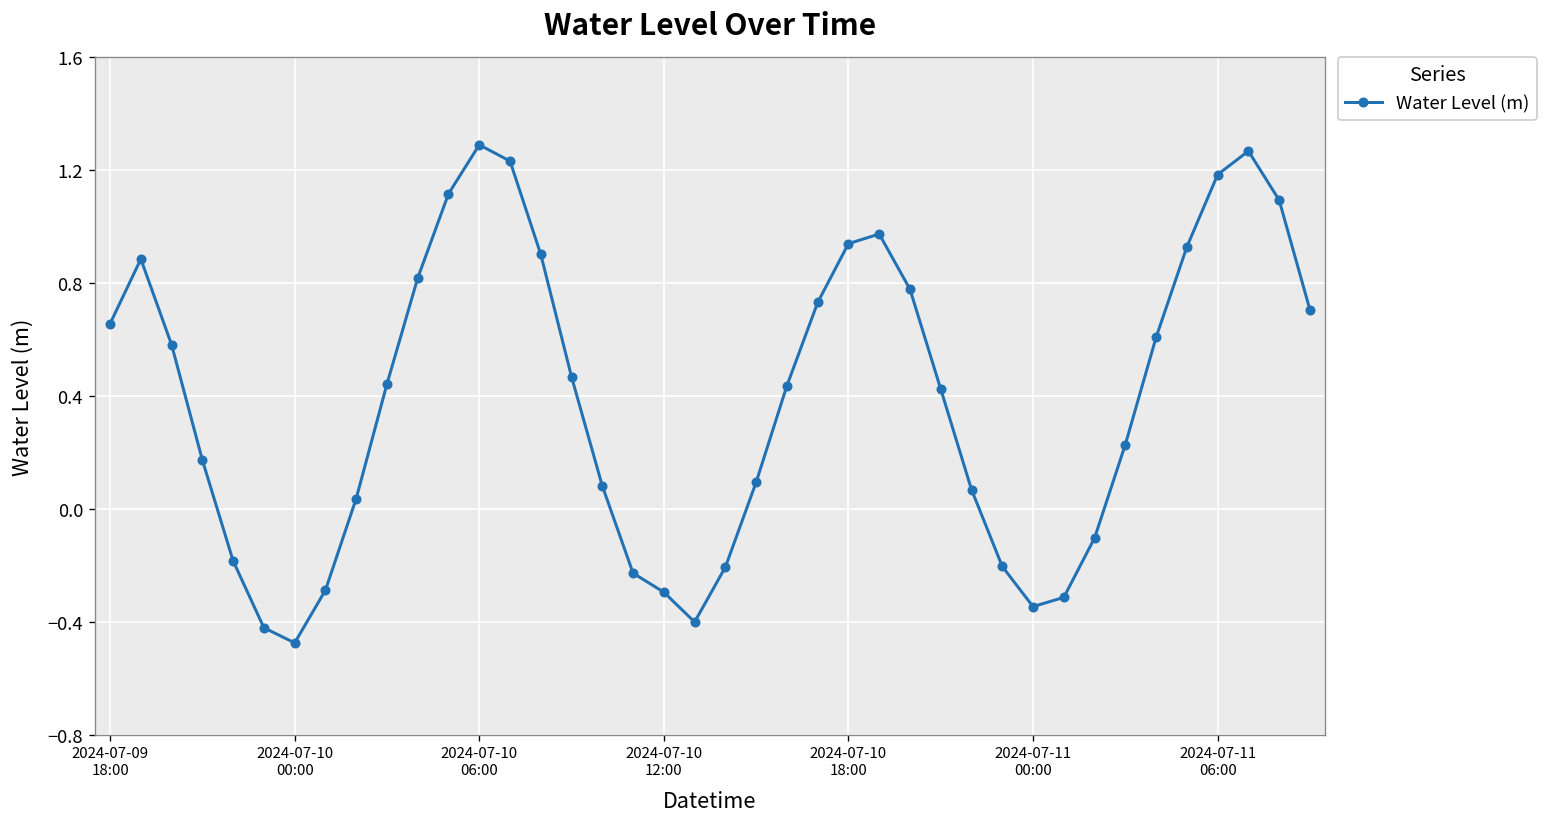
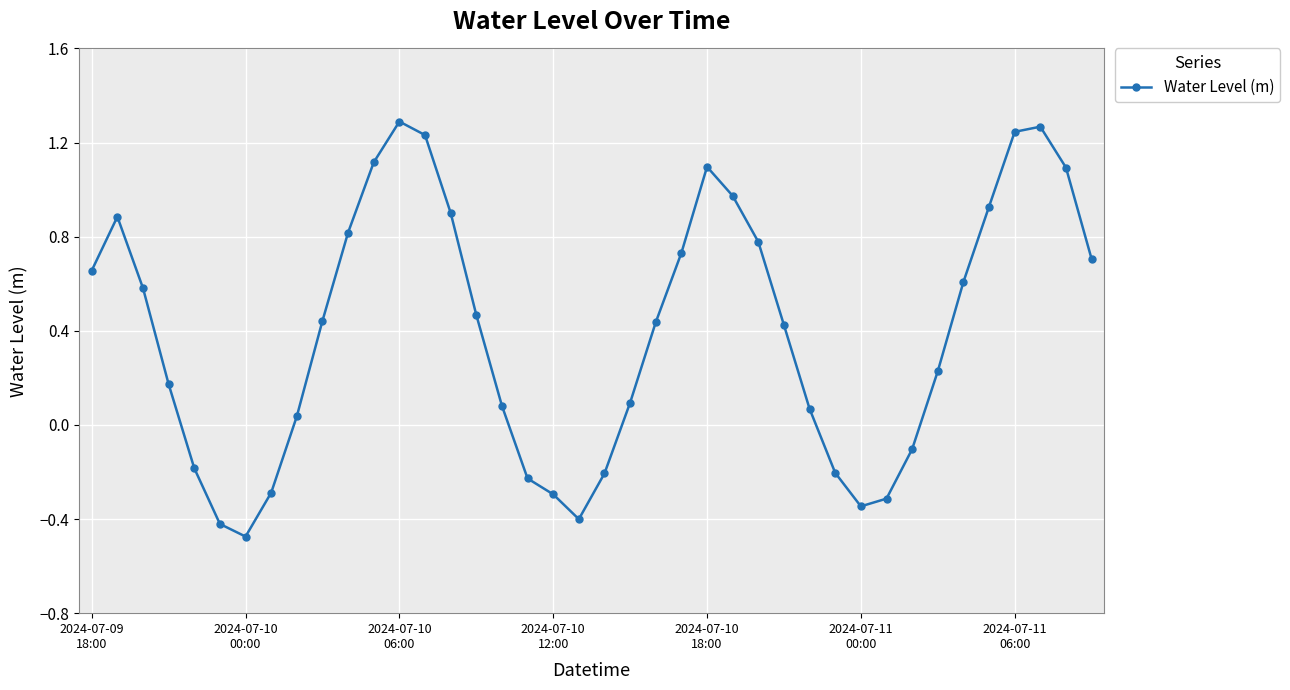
2024-07-10 18:00: 0.94 -> 1.10
2024-07-11 06:00: 1.18 -> 1.25
